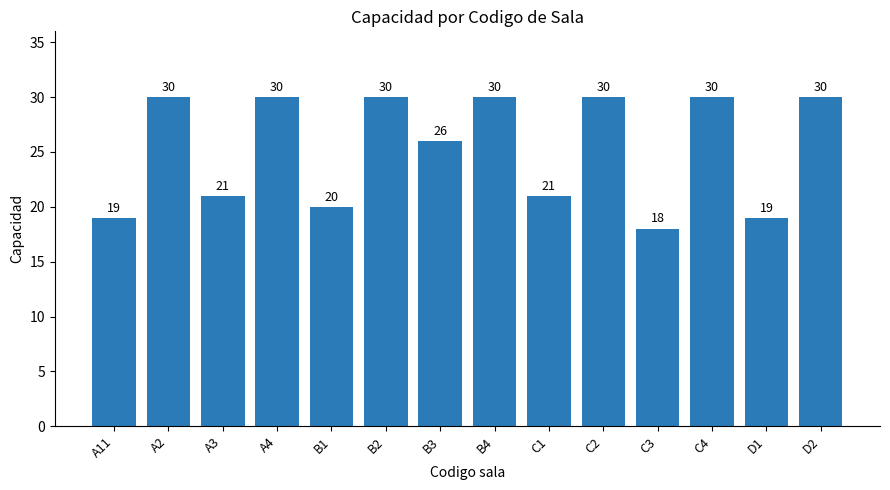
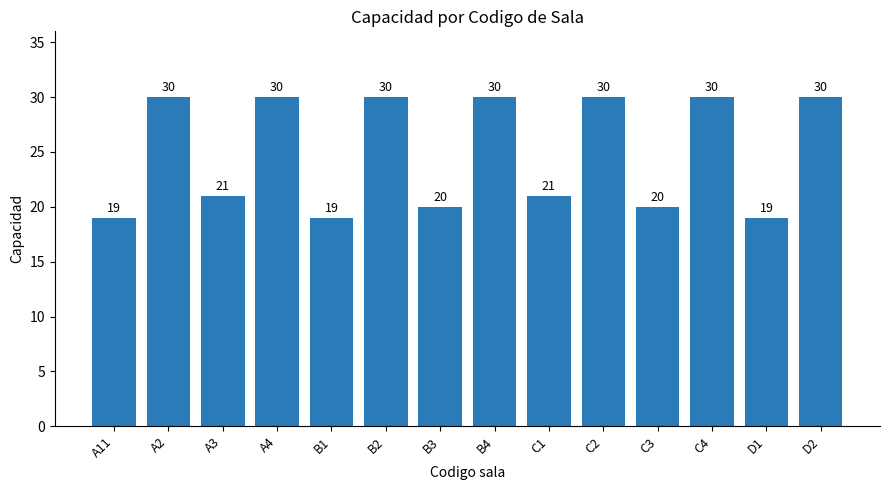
B1: 20 -> 19
B3: 26 -> 20
C3: 18 -> 20
